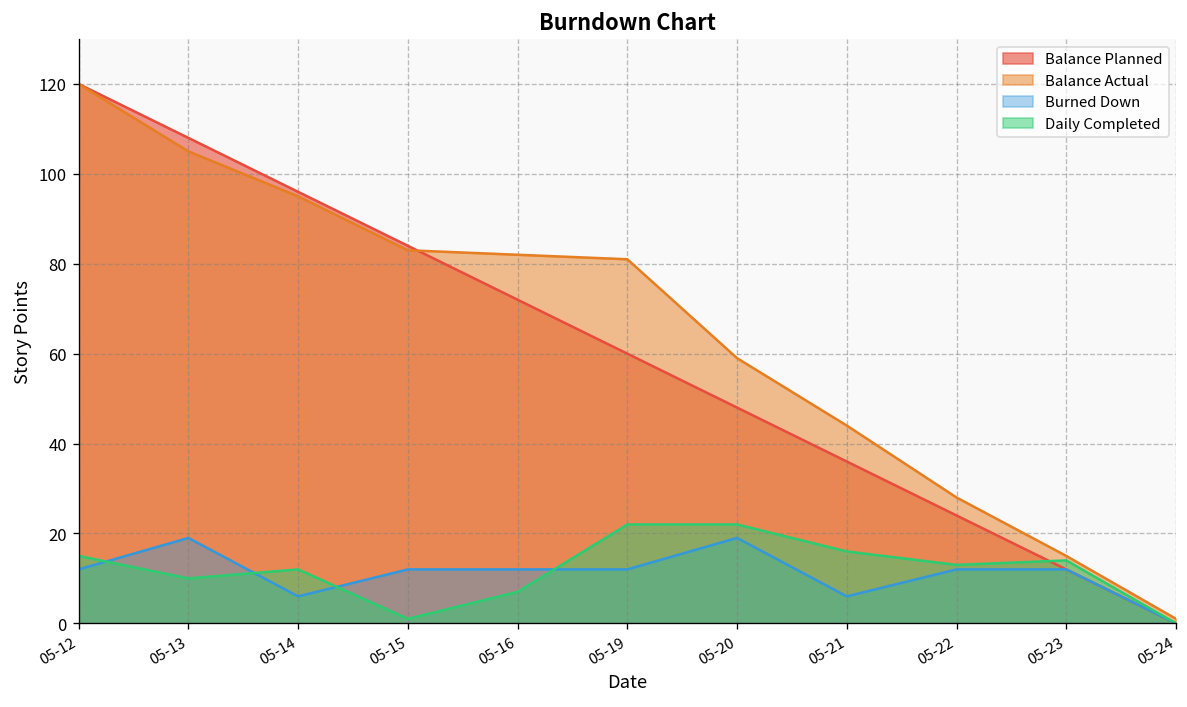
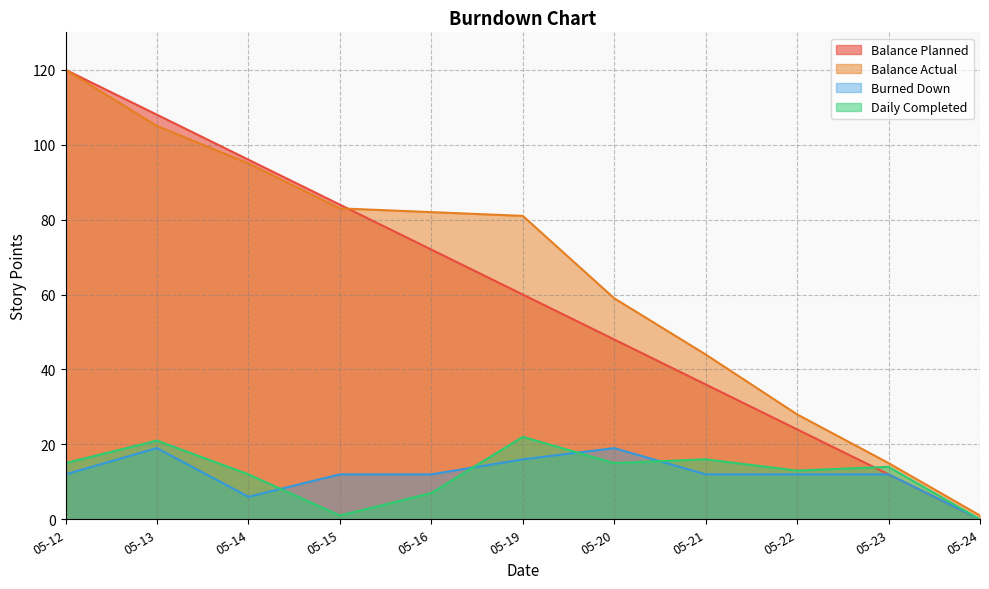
Daily Completed, 05-13: 10 -> 21
Burned Down, 05-19: 12 -> 16
Daily Completed, 05-20: 22 -> 15
Burned Down, 05-21: 6 -> 12
